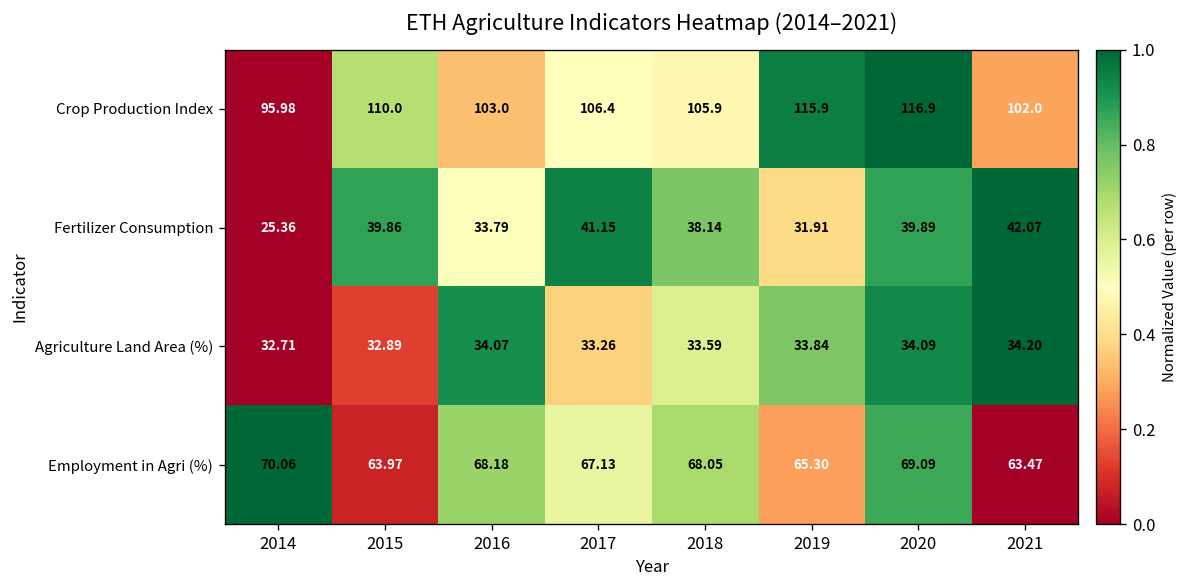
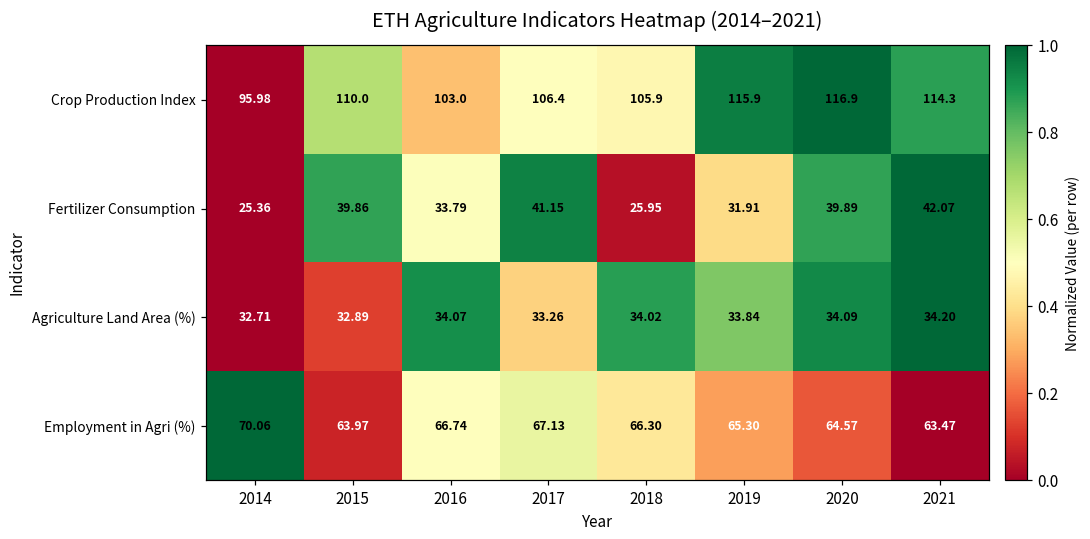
Crop Production Index, 2021: 102.0 -> 114.3
Fertilizer Consumption, 2018: 38.14 -> 25.95
Agriculture Land Area (%), 2018: 33.59 -> 34.02
Employment in Agri (%), 2016: 68.18 -> 66.74
Employment in Agri (%), 2018: 68.05 -> 66.30
Employment in Agri (%), 2020: 69.09 -> 64.57
